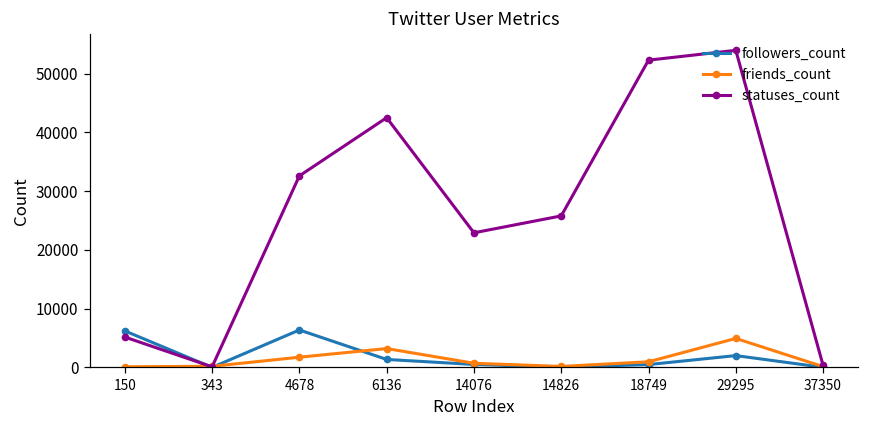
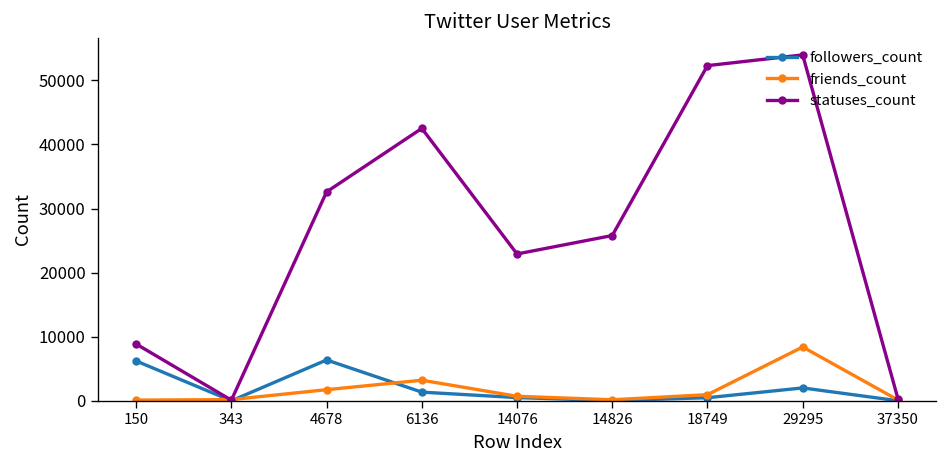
statuses_count, 150: 5000 -> 9000
friends_count, 29295: 5000 -> 8000
